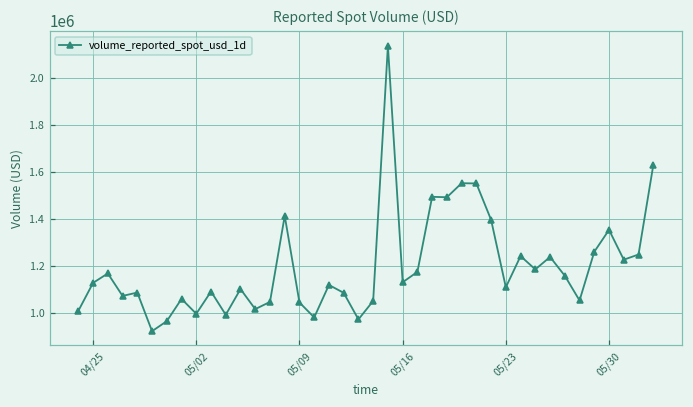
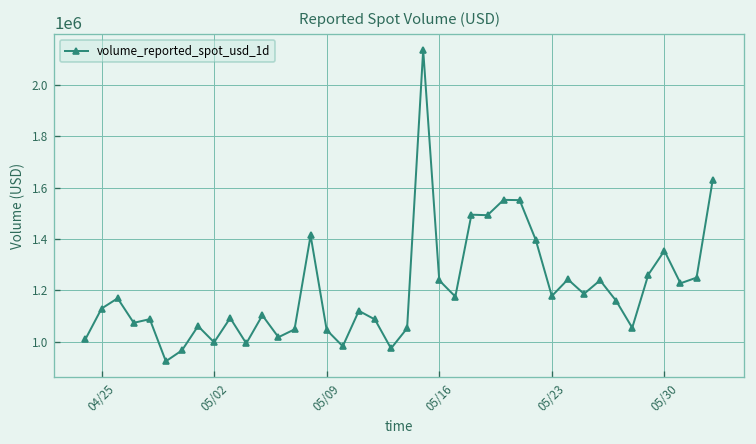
05/16: 1130000 -> 1240000
05/23: 1110000 -> 1180000
